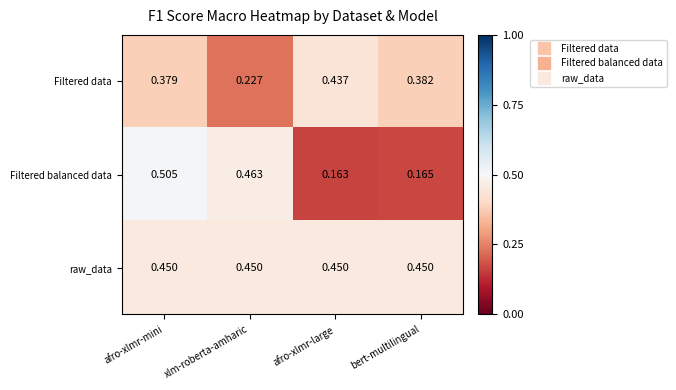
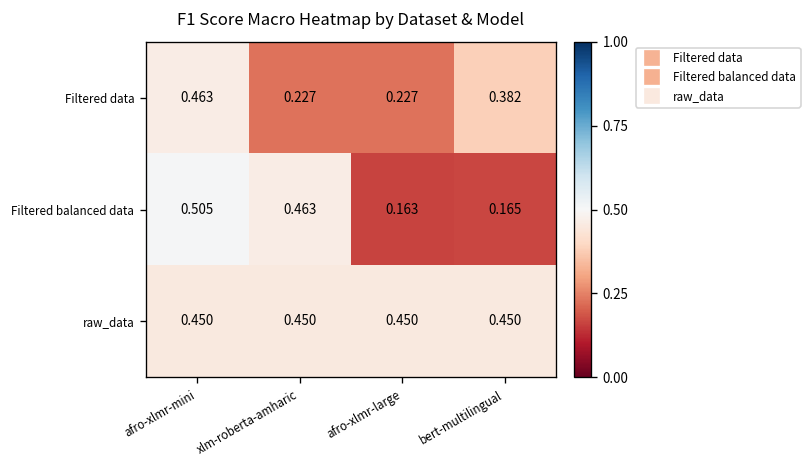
Filtered data, afro-xlmr-mini: 0.379 -> 0.463
Filtered data, afro-xlmr-large: 0.437 -> 0.227
